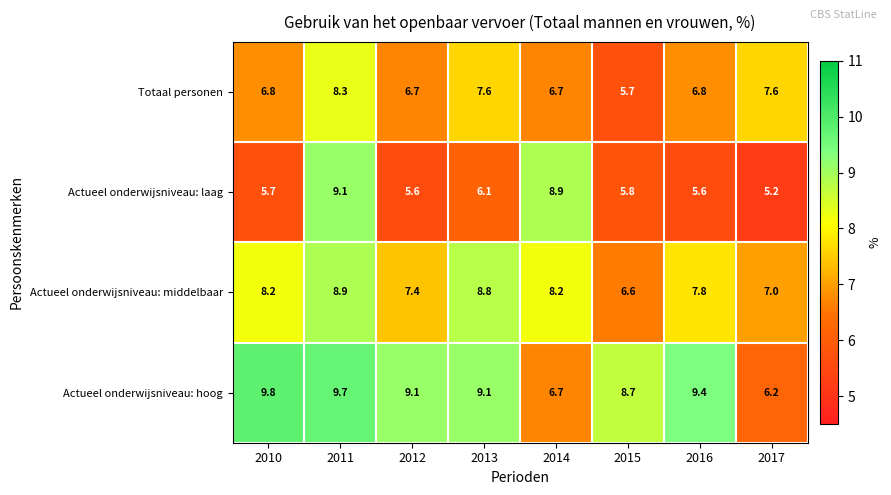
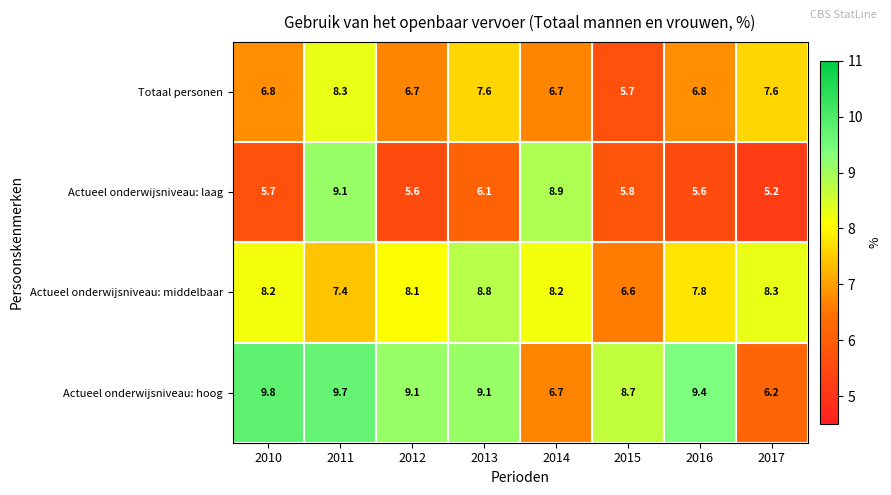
Actueel onderwijsniveau: middelbaar, 2011: 8.9 -> 7.4
Actueel onderwijsniveau: middelbaar, 2012: 7.4 -> 8.1
Actueel onderwijsniveau: middelbaar, 2017: 7.0 -> 8.3
